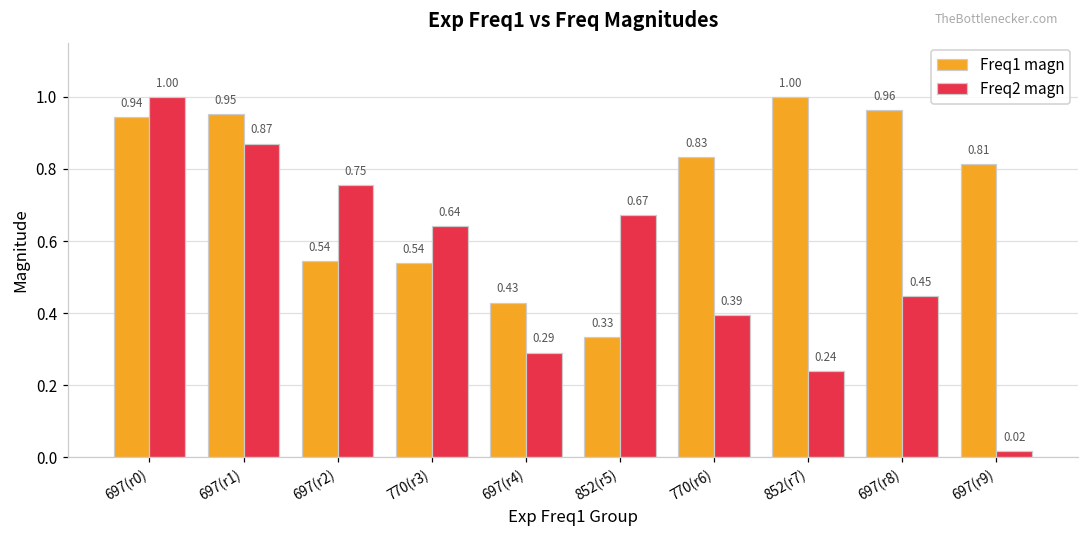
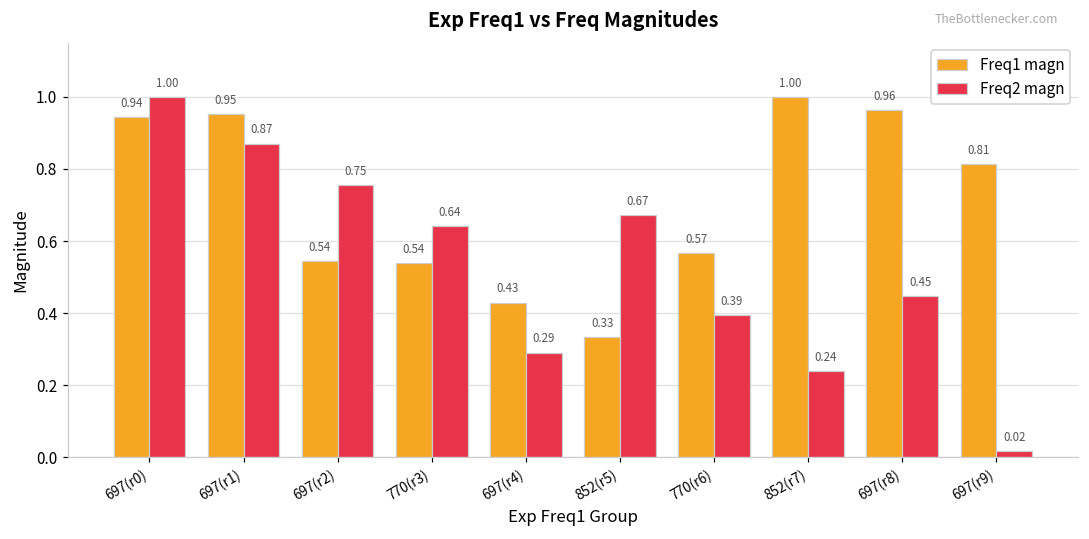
Freq1 magn, 770(r6): 0.83 -> 0.57
